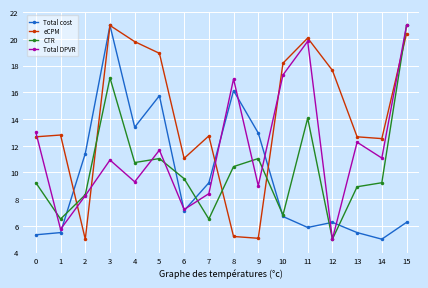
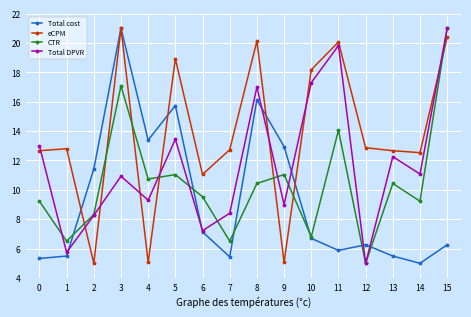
eCPM, 4: 19.8 -> 5.1
Total DPVR, 5: 11.7 -> 13.4
Total cost, 7: 9.2 -> 5.4
eCPM, 8: 5.2 -> 20.1
eCPM, 12: 17.6 -> 12.9
CTR, 13: 8.9 -> 10.4
